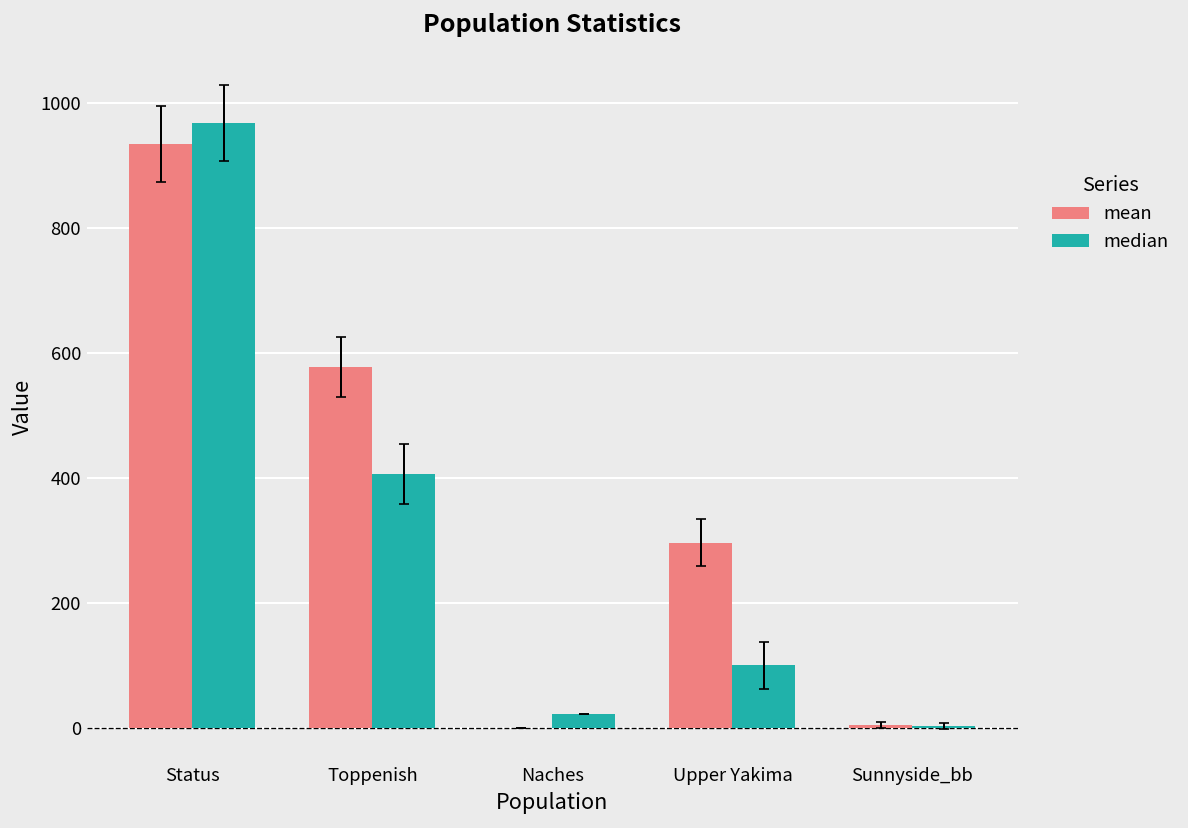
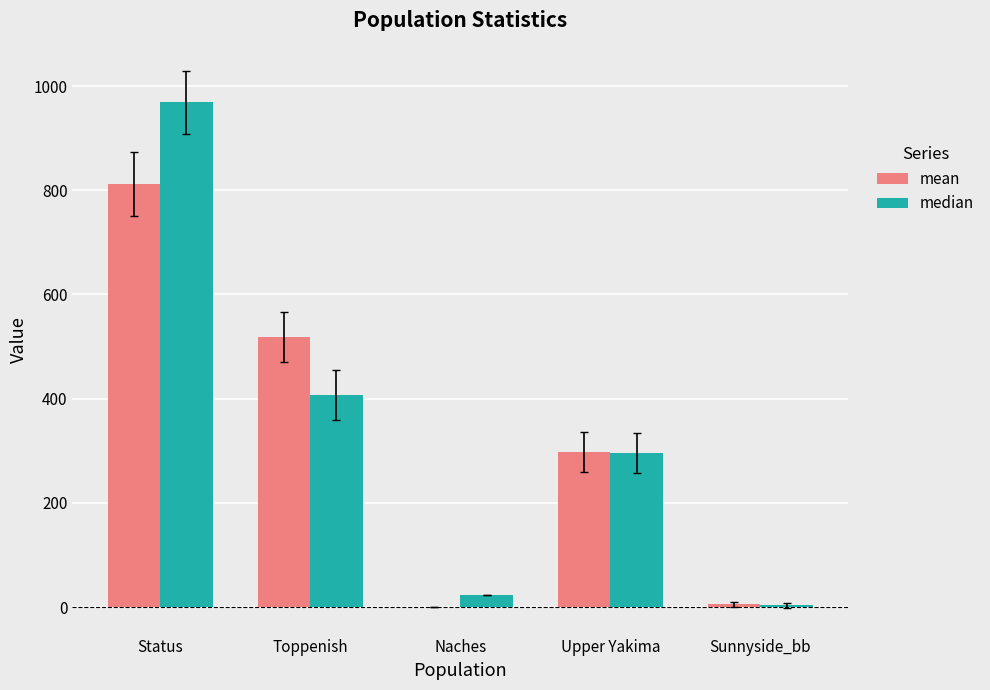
mean, Status: 930 -> 810
mean, Toppenish: 580 -> 520
median, Upper Yakima: 100 -> 300
